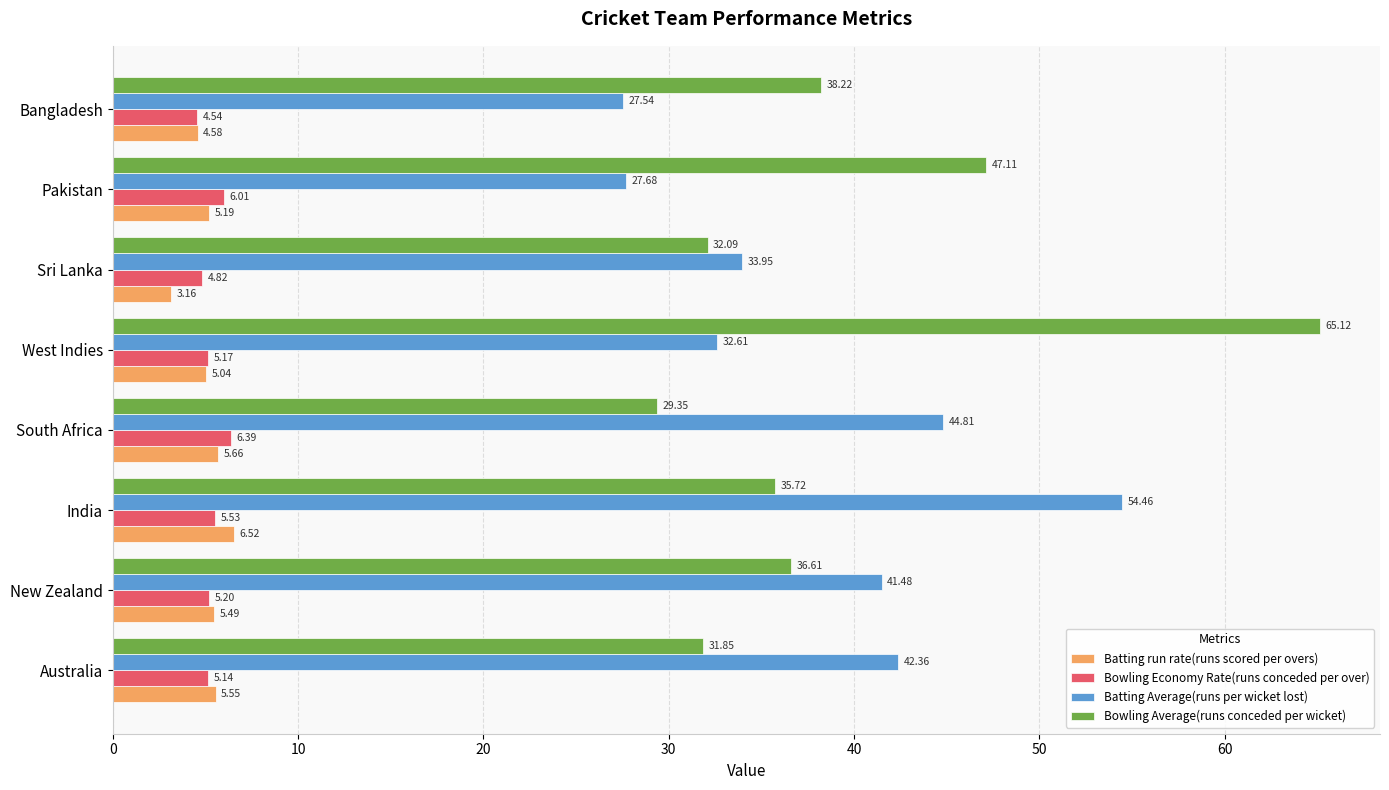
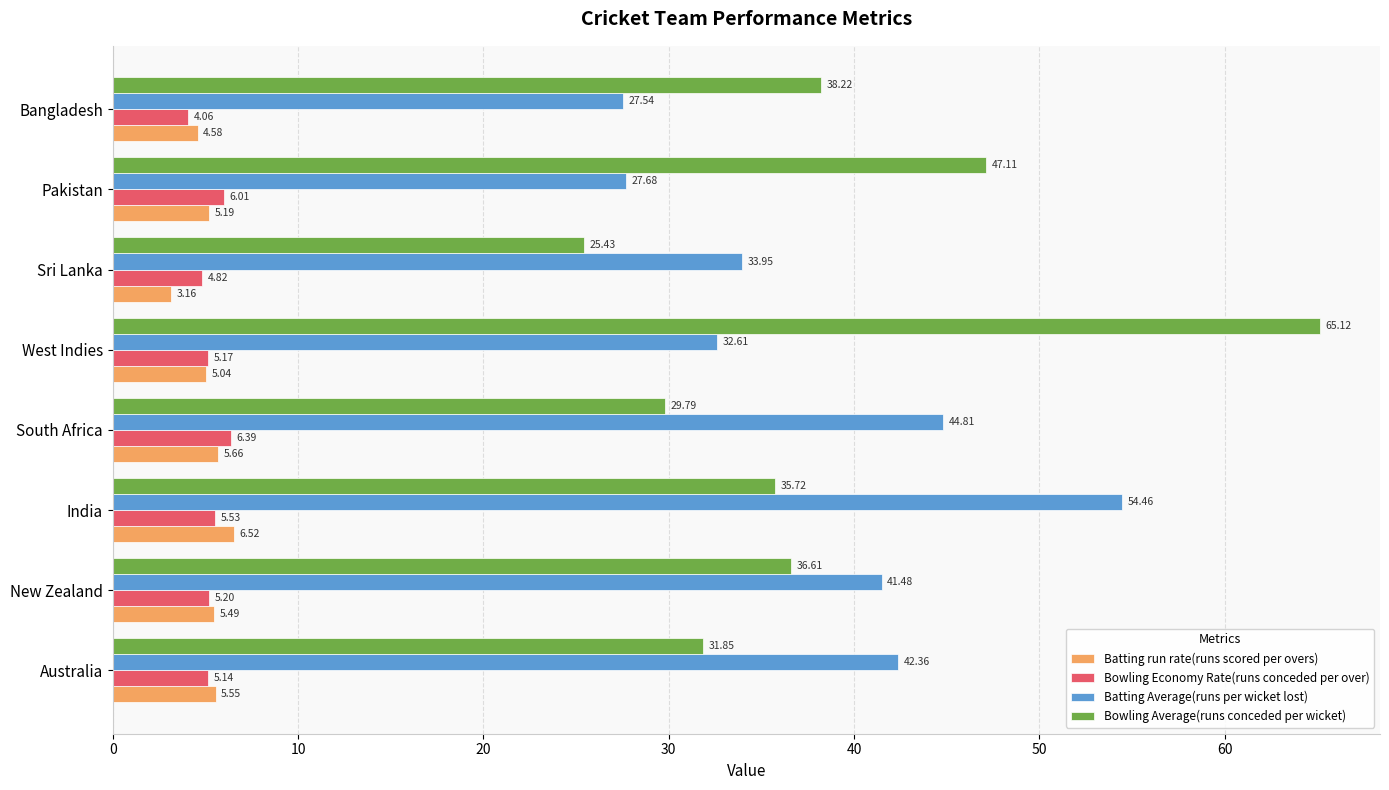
Bowling Economy Rate(runs conceded per over), Bangladesh: 4.54 -> 4.06
Bowling Average(runs conceded per wicket), Sri Lanka: 32.09 -> 25.43
Bowling Average(runs conceded per wicket), South Africa: 29.35 -> 29.79
